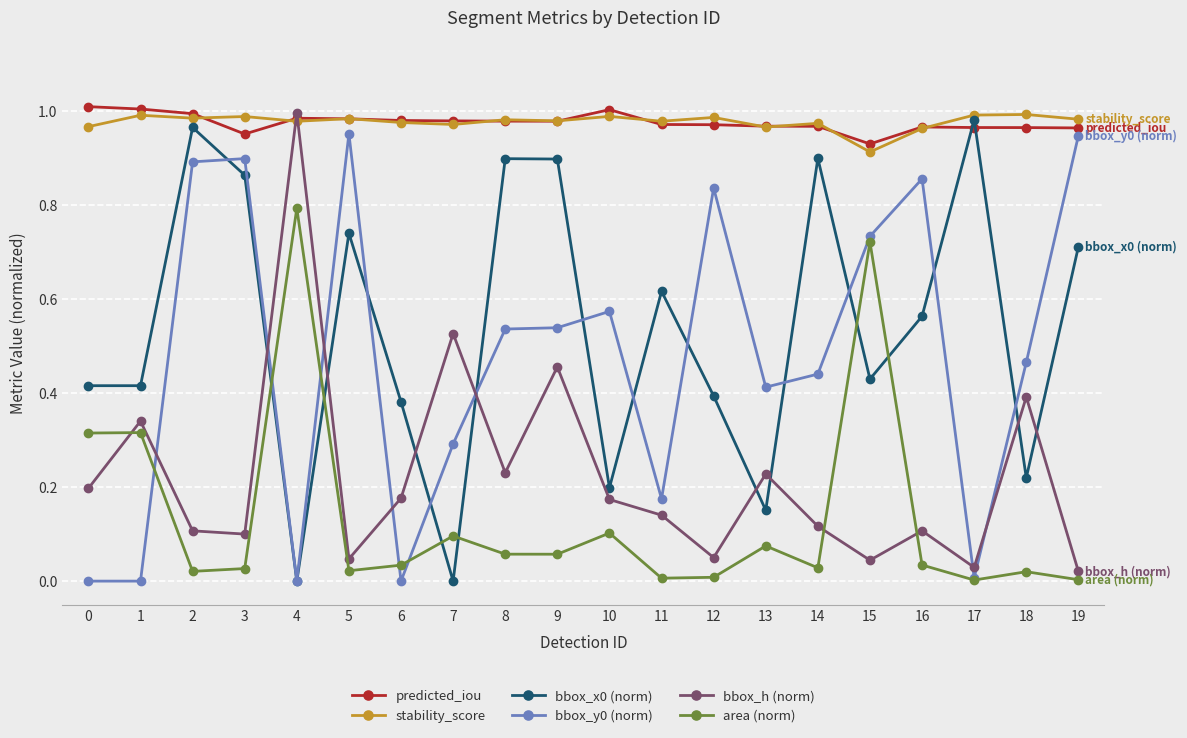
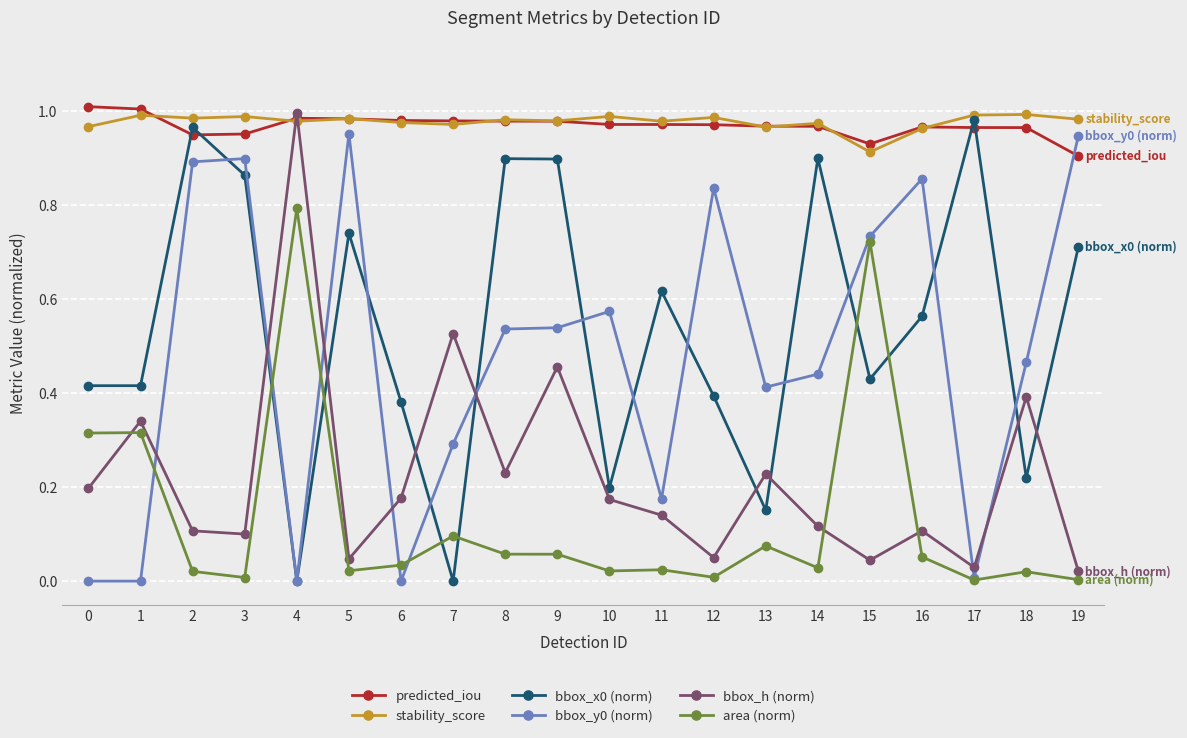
predicted_iou, 2: 0.99 -> 0.95
area (norm), 3: 0.03 -> 0.01
predicted_iou, 10: 1.00 -> 0.97
area (norm), 10: 0.10 -> 0.02
area (norm), 11: 0.01 -> 0.02
area (norm), 16: 0.03 -> 0.05
predicted_iou, 19: 0.96 -> 0.90
